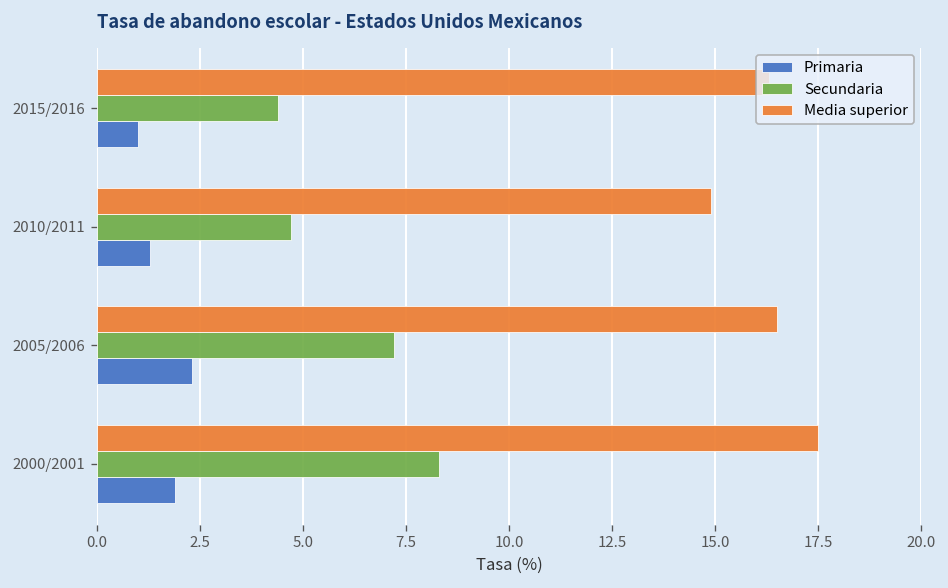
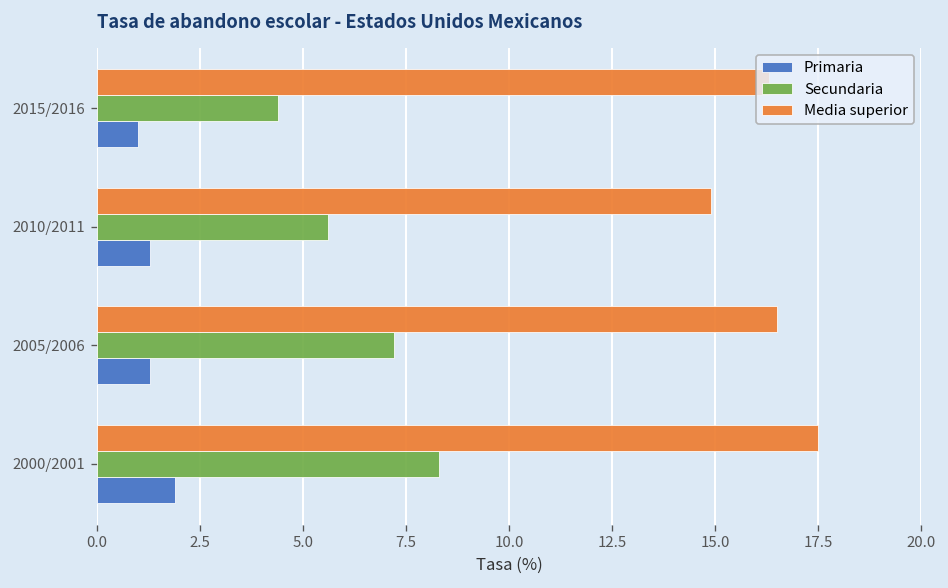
Secundaria, 2010/2011: 4.7 -> 5.6
Primaria, 2005/2006: 2.3 -> 1.3
